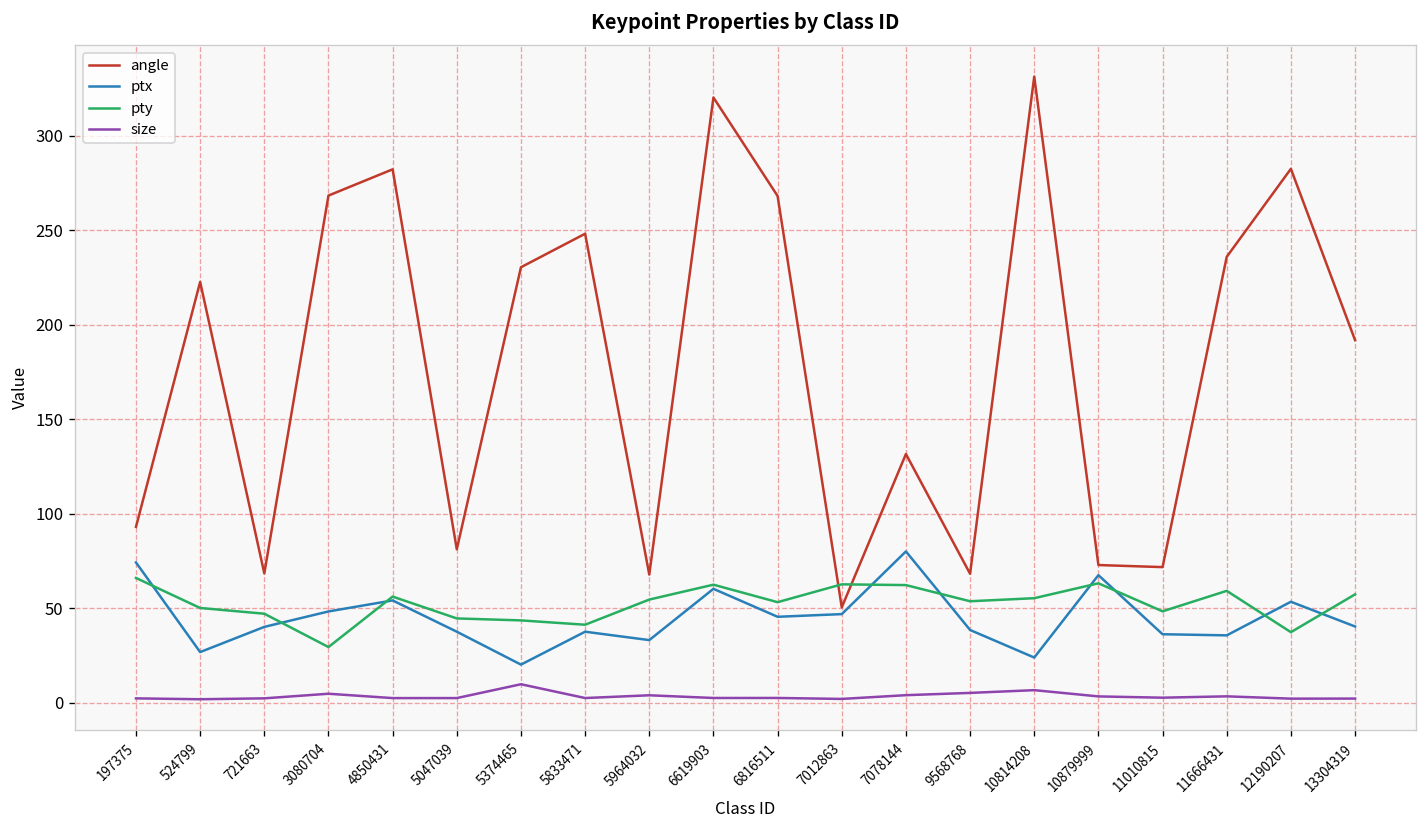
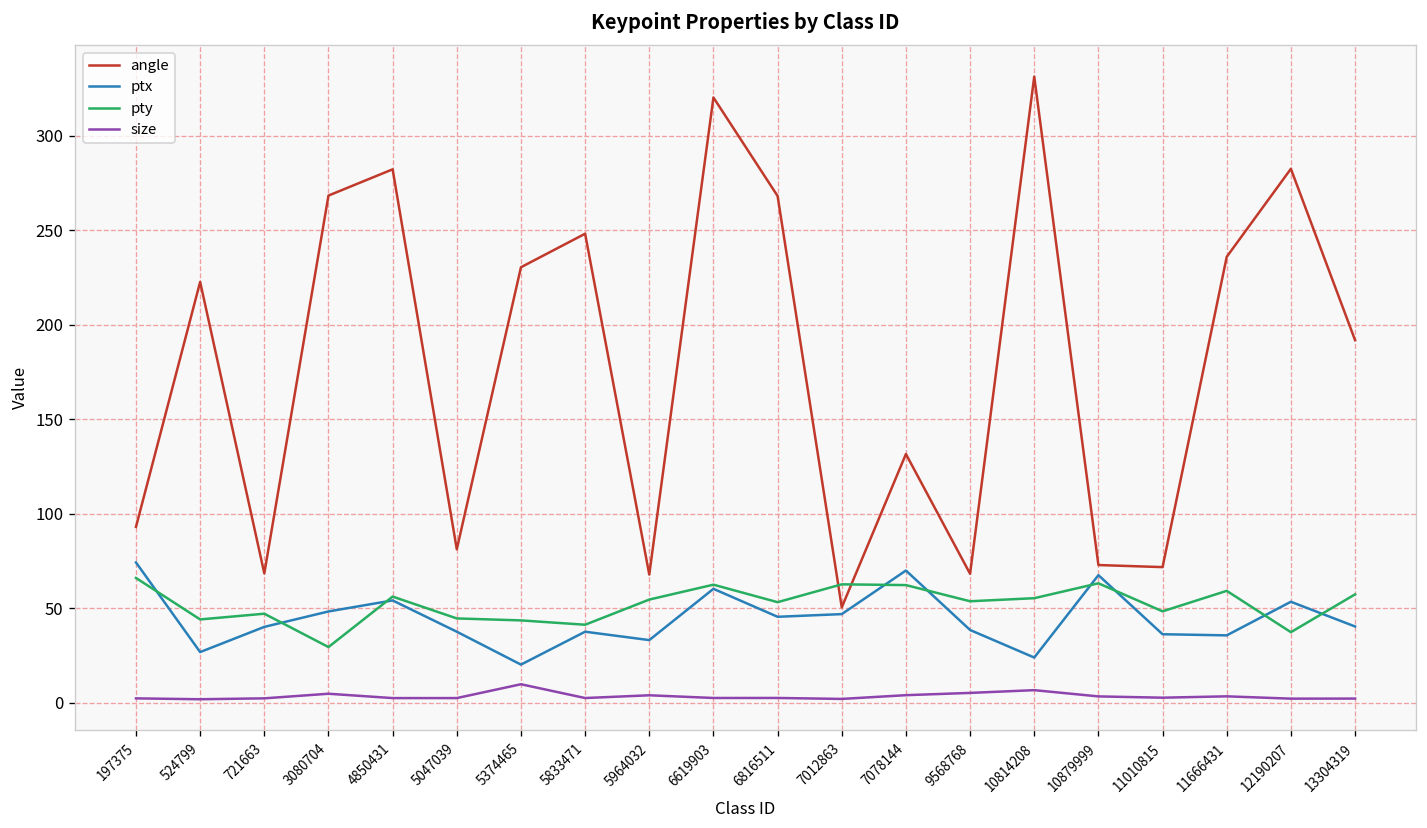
pty, 524799: 50 -> 44
ptx, 7078144: 80 -> 70
